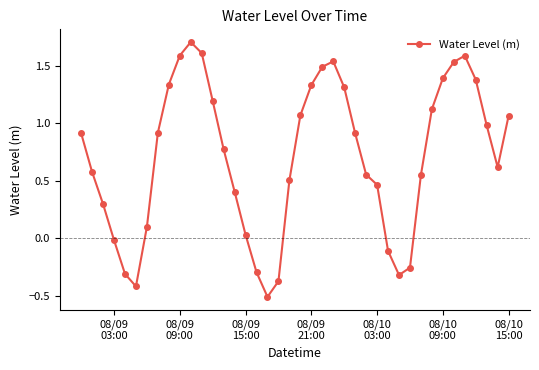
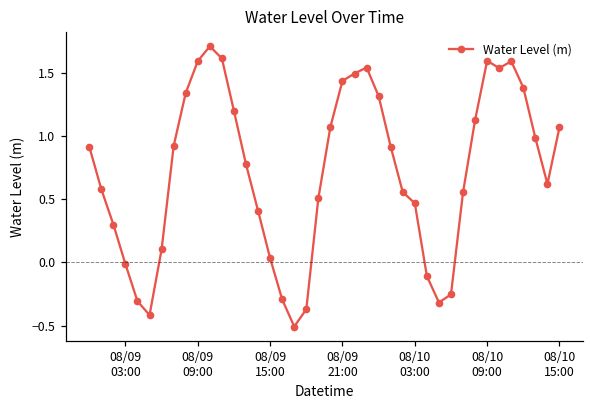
08/09 21:00: 1.33 -> 1.43
08/10 09:00: 1.39 -> 1.59
